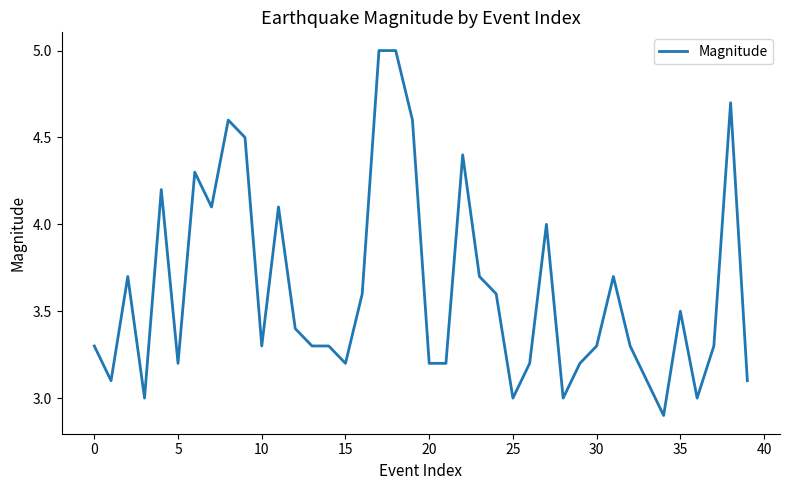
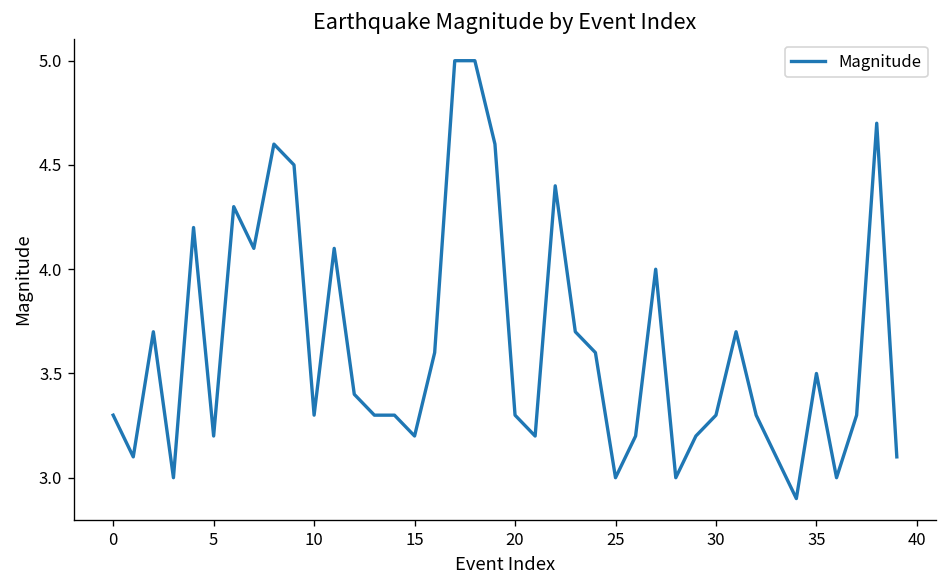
20: 3.2 -> 3.3
